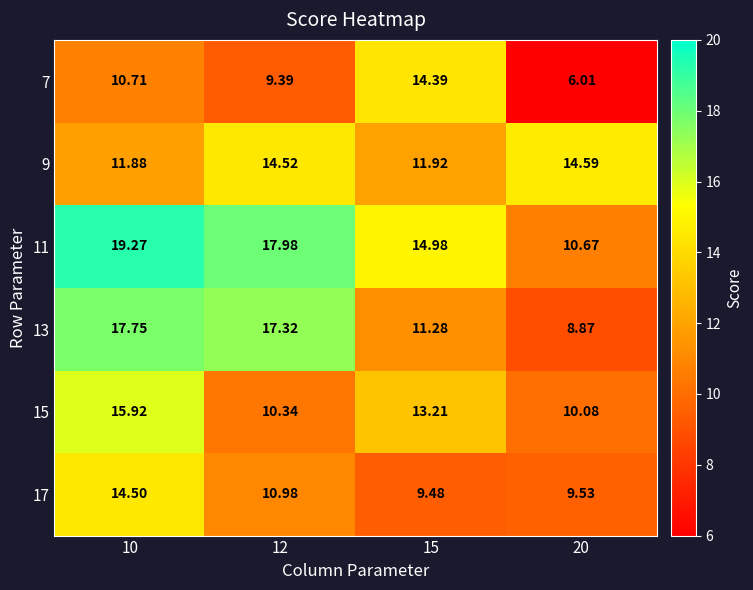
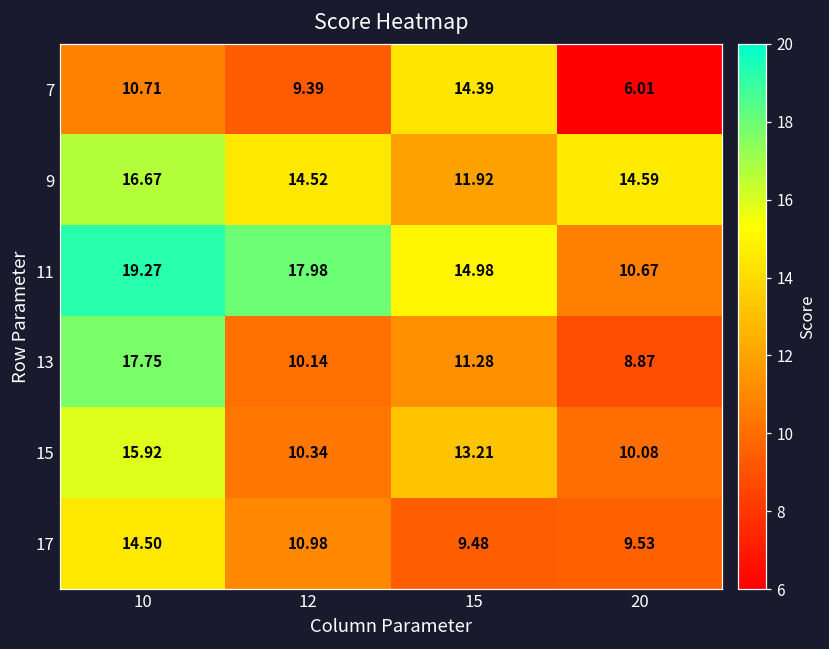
9, 10: 11.88 -> 16.67
13, 12: 17.32 -> 10.14
